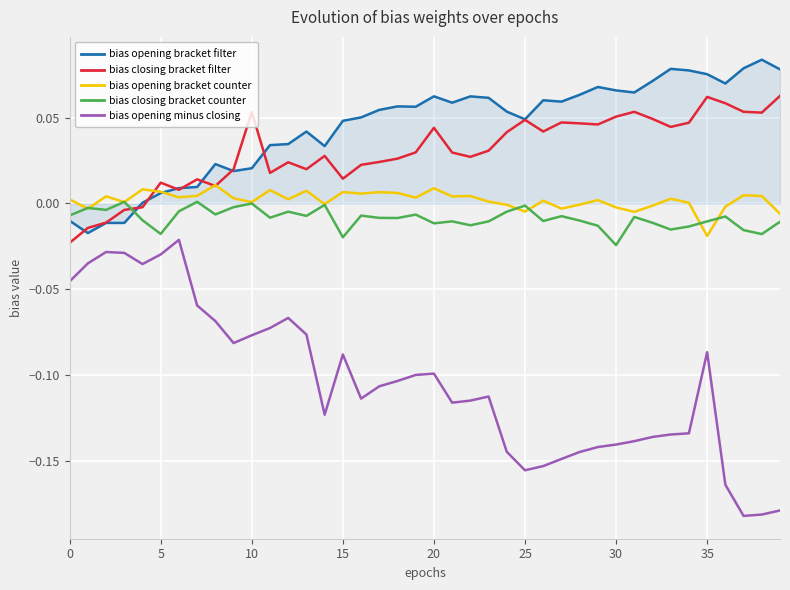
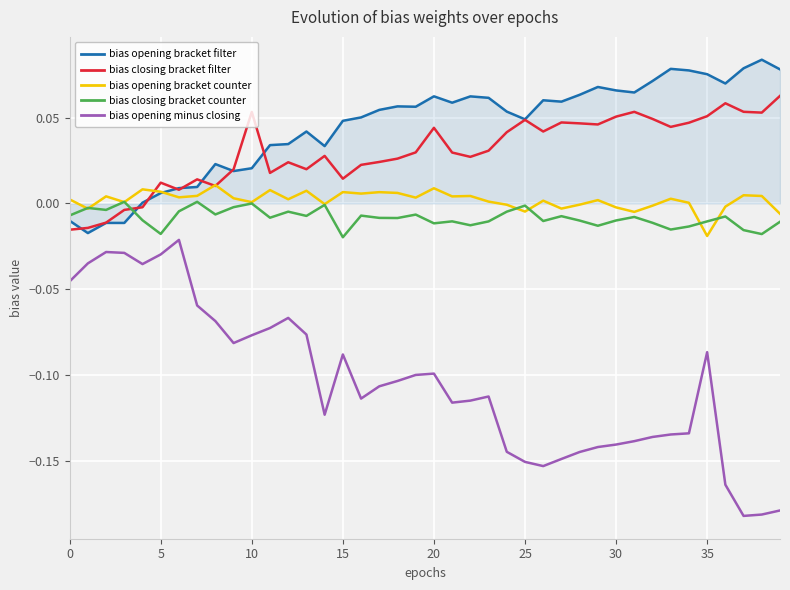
bias closing bracket filter, 0: -0.023 -> -0.015
bias opening minus closing, 25: -0.156 -> -0.151
bias closing bracket counter, 30: -0.024 -> -0.010
bias closing bracket filter, 35: 0.062 -> 0.051
